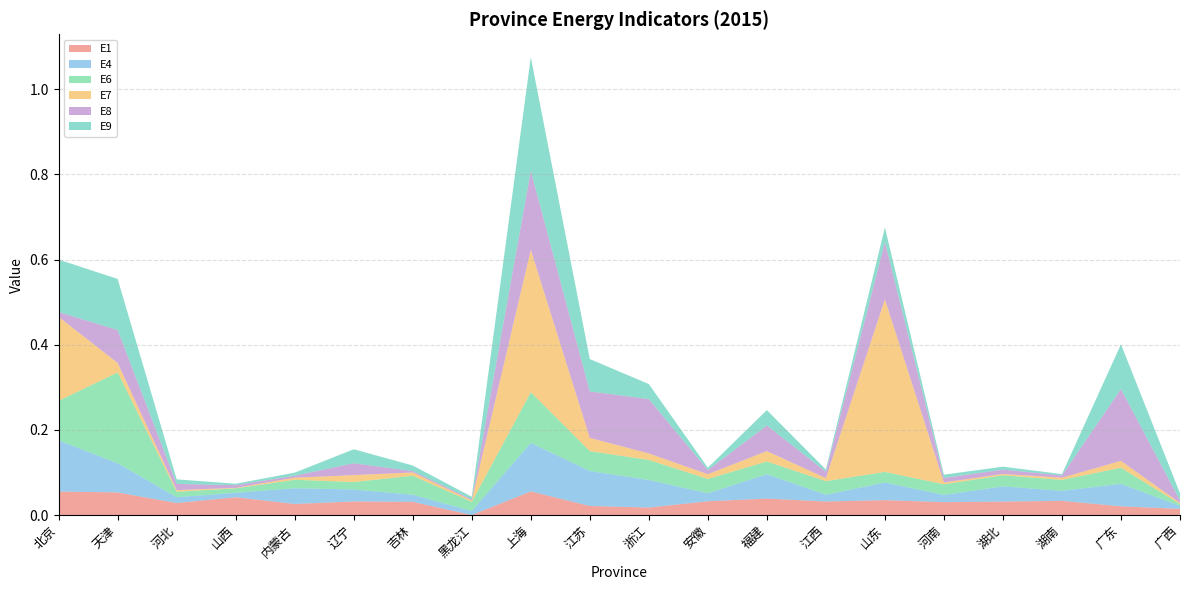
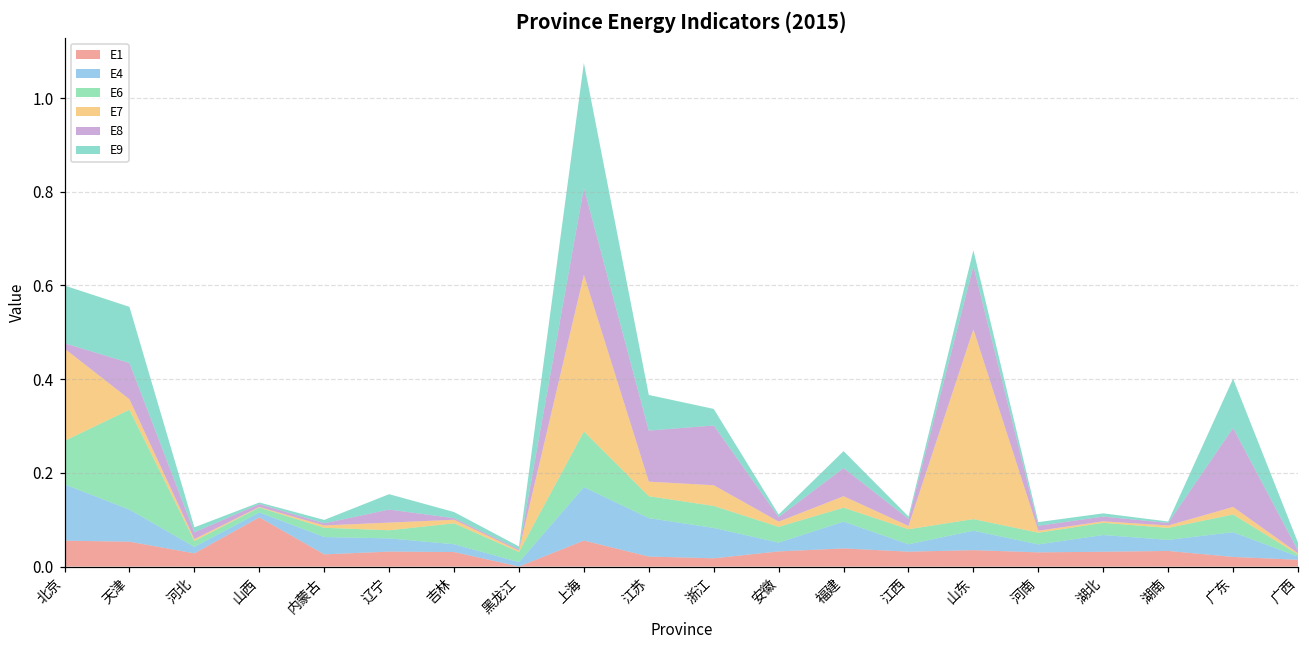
E1, 山西: 0.04 -> 0.10
E7, 浙江: 0.02 -> 0.04
